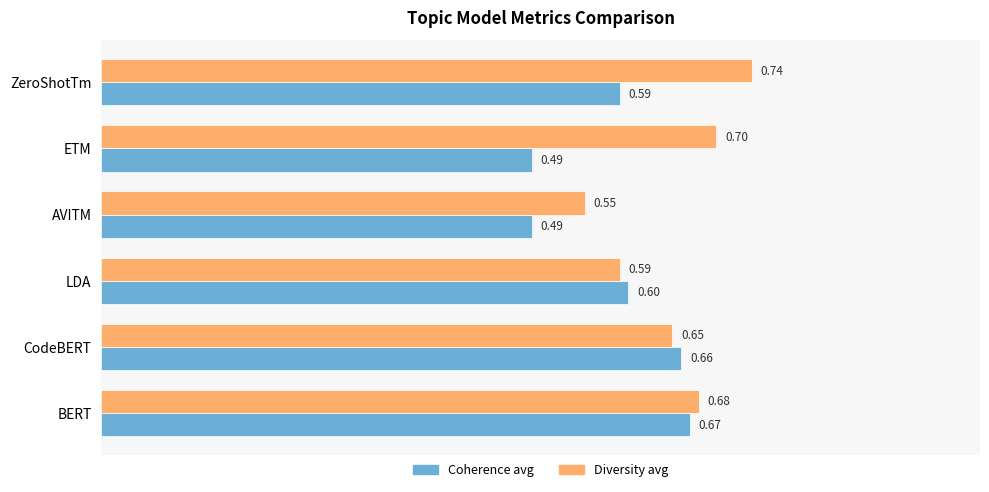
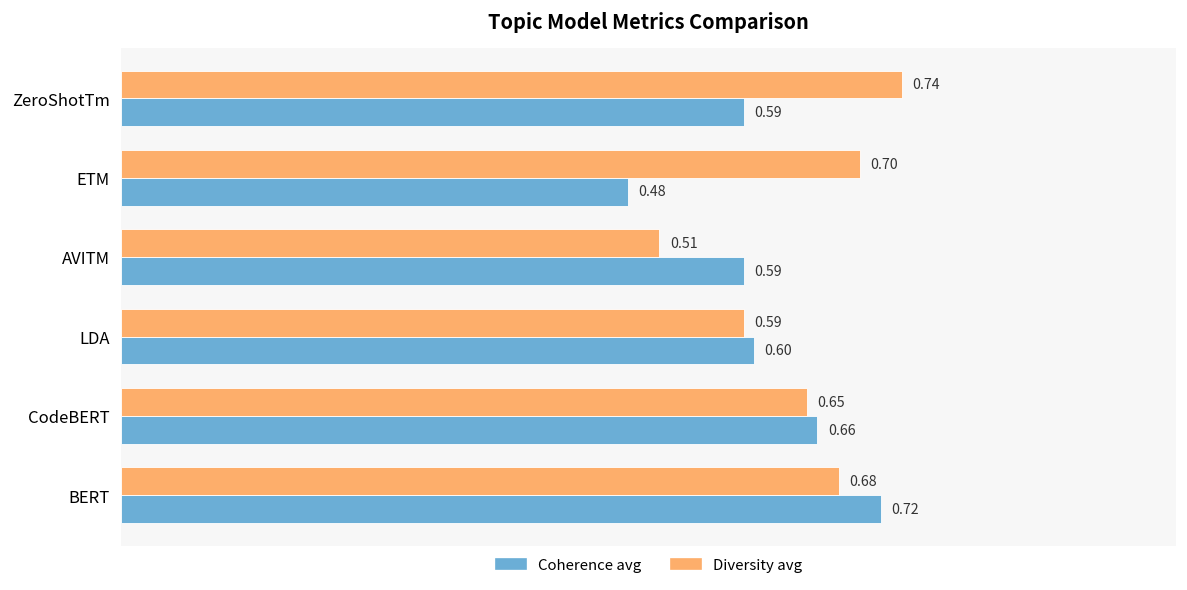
Coherence avg, ETM: 0.49 -> 0.48
Diversity avg, AVITM: 0.55 -> 0.51
Coherence avg, AVITM: 0.49 -> 0.59
Coherence avg, BERT: 0.67 -> 0.72
